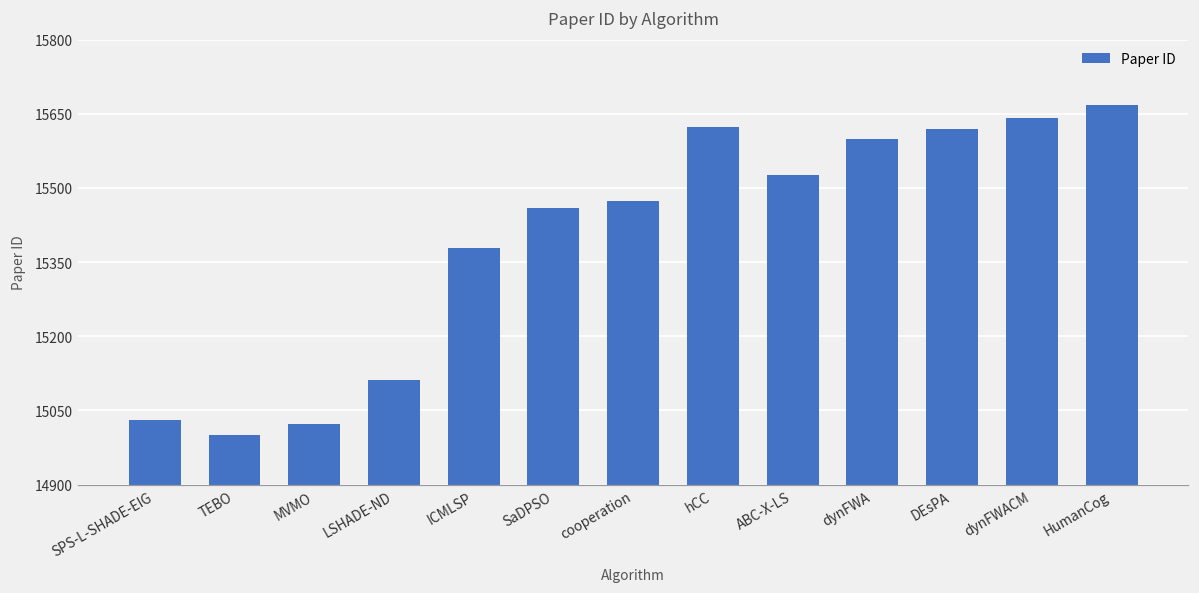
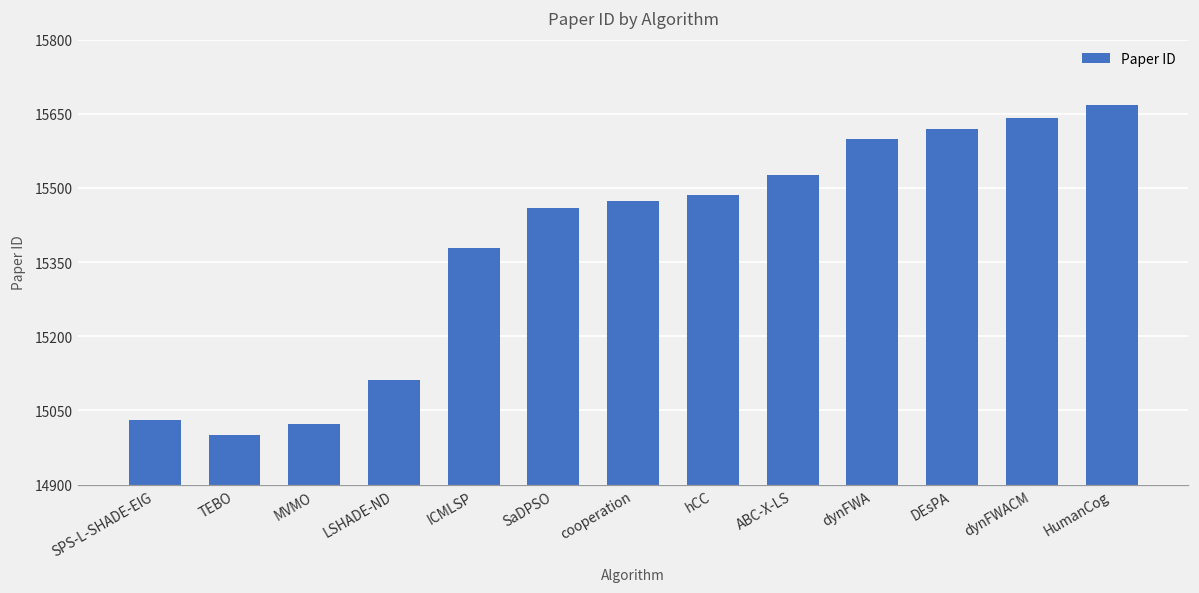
hCC: 15620 -> 15490
